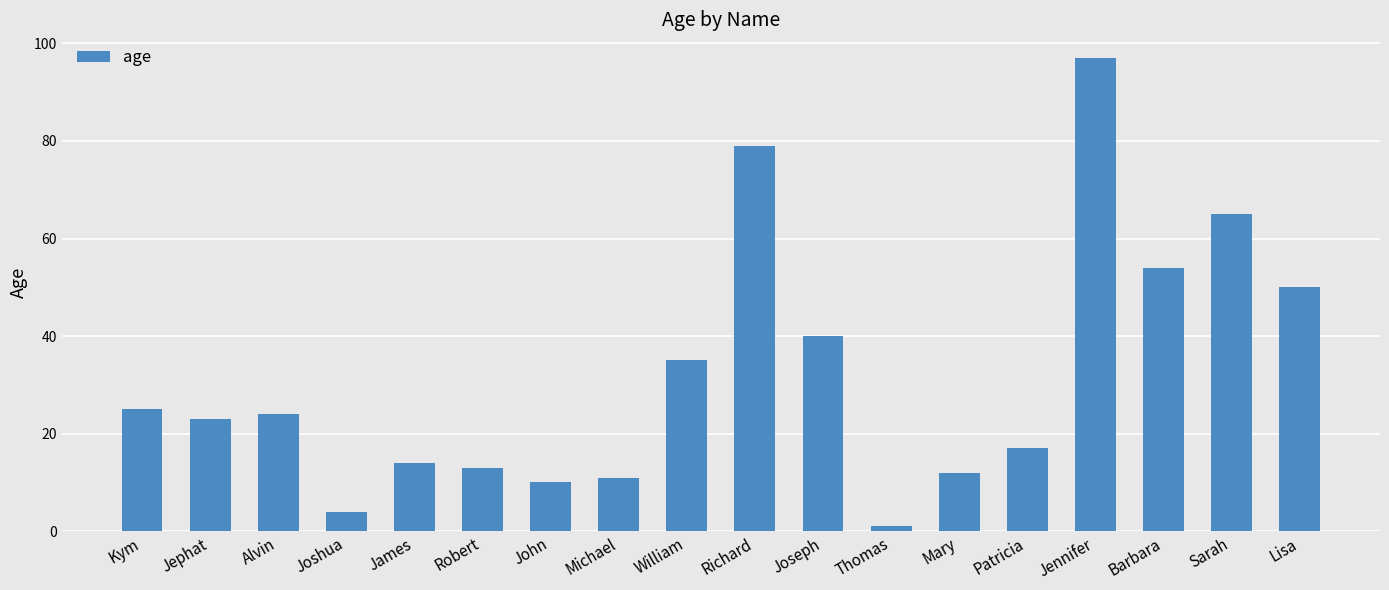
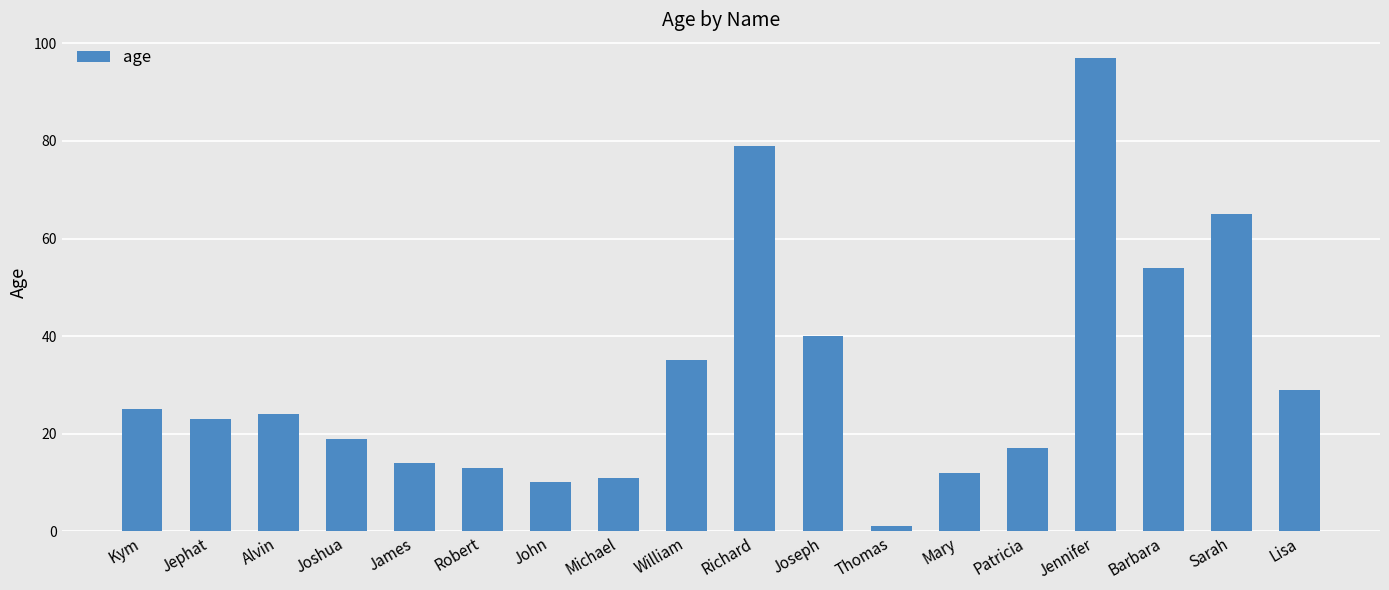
Joshua: 4 -> 19
Lisa: 50 -> 29
